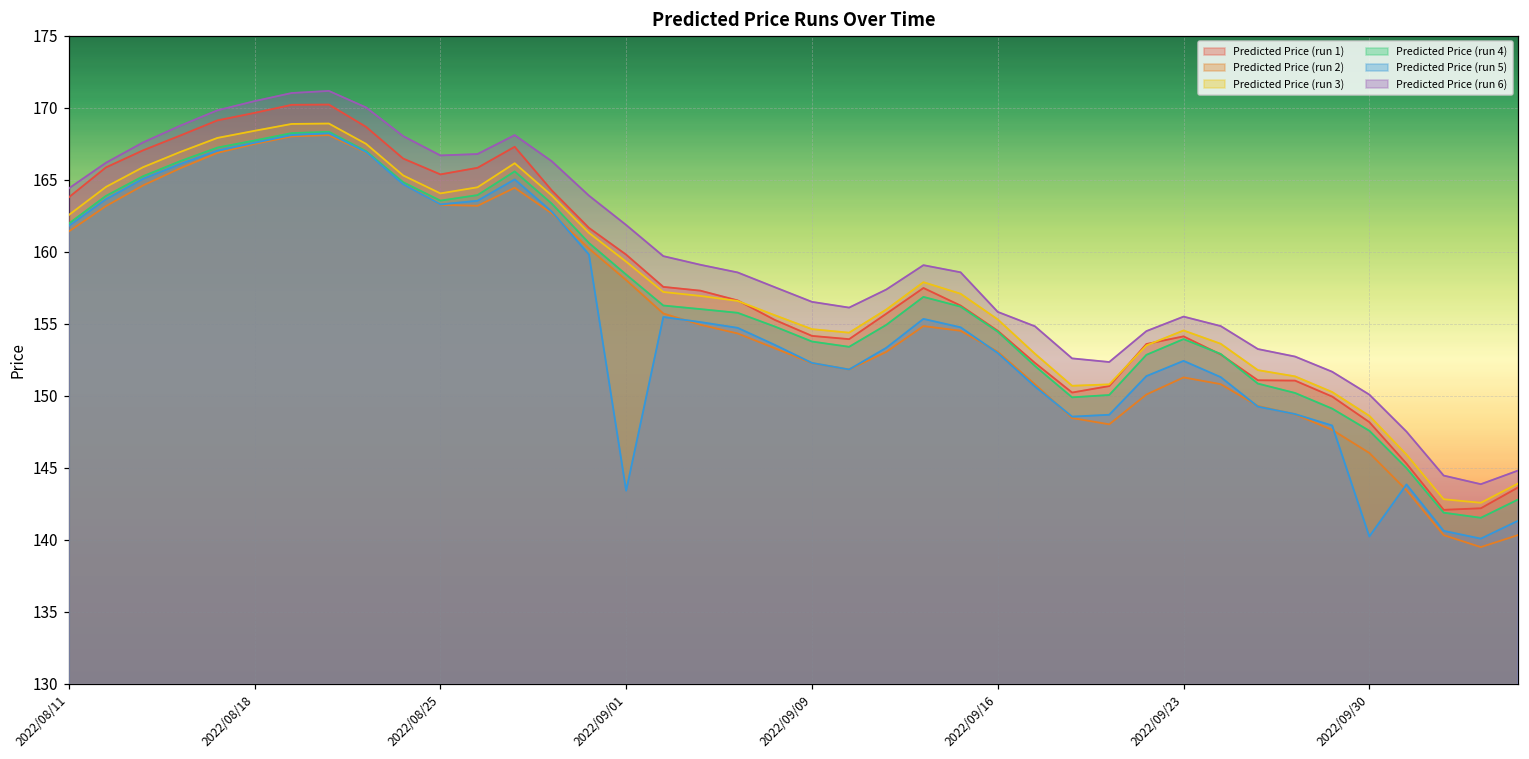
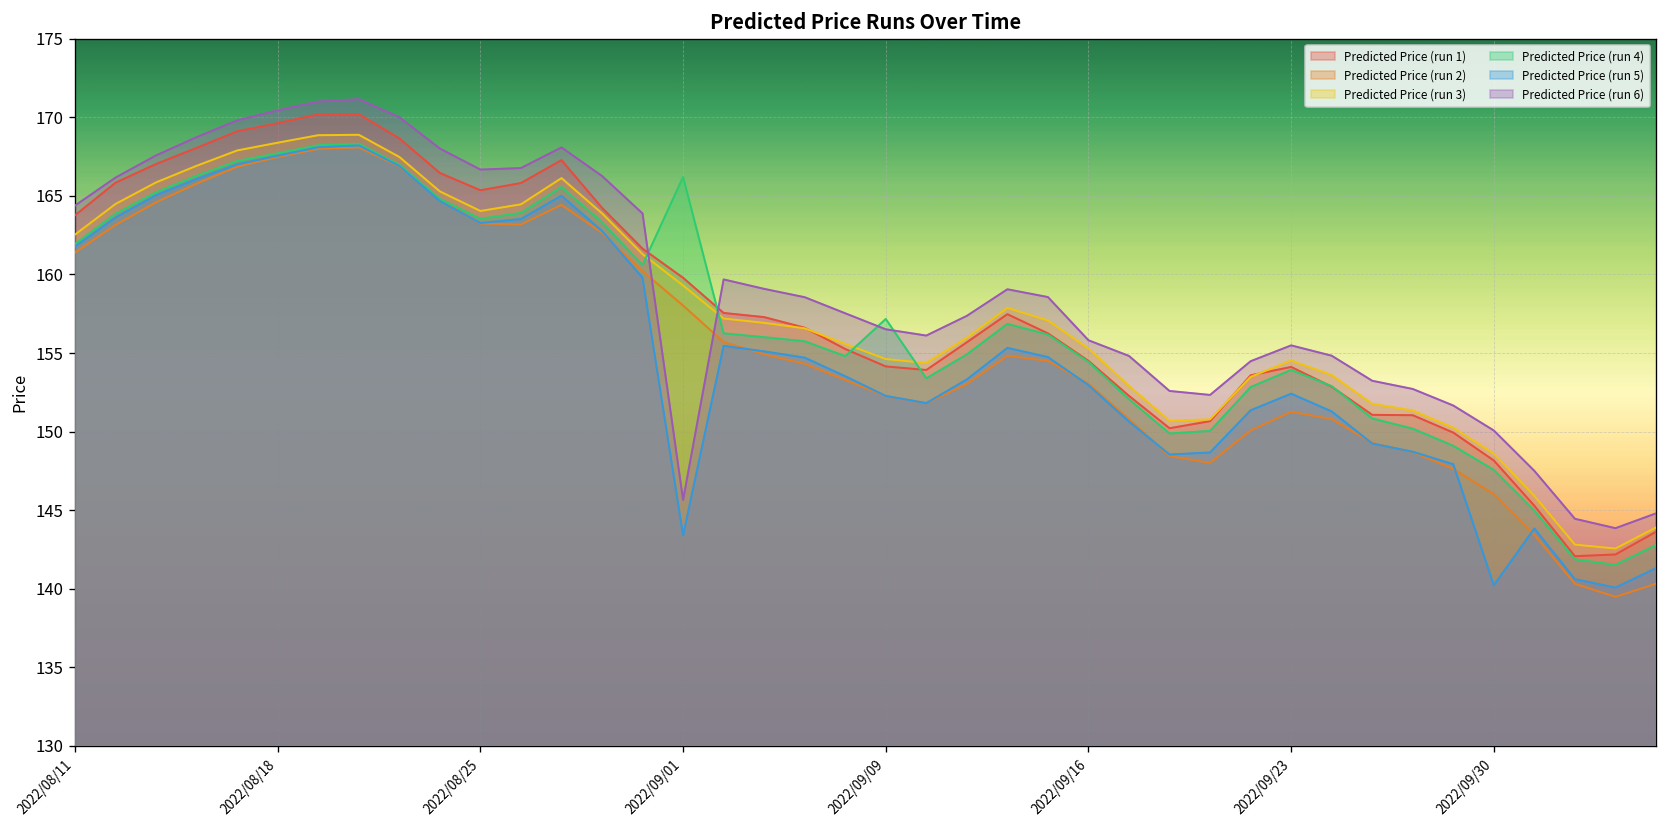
Predicted Price (run 4), 2022/09/01: 158.4 -> 166.2
Predicted Price (run 6), 2022/09/01: 161.8 -> 145.7
Predicted Price (run 4), 2022/09/09: 153.8 -> 157.2
